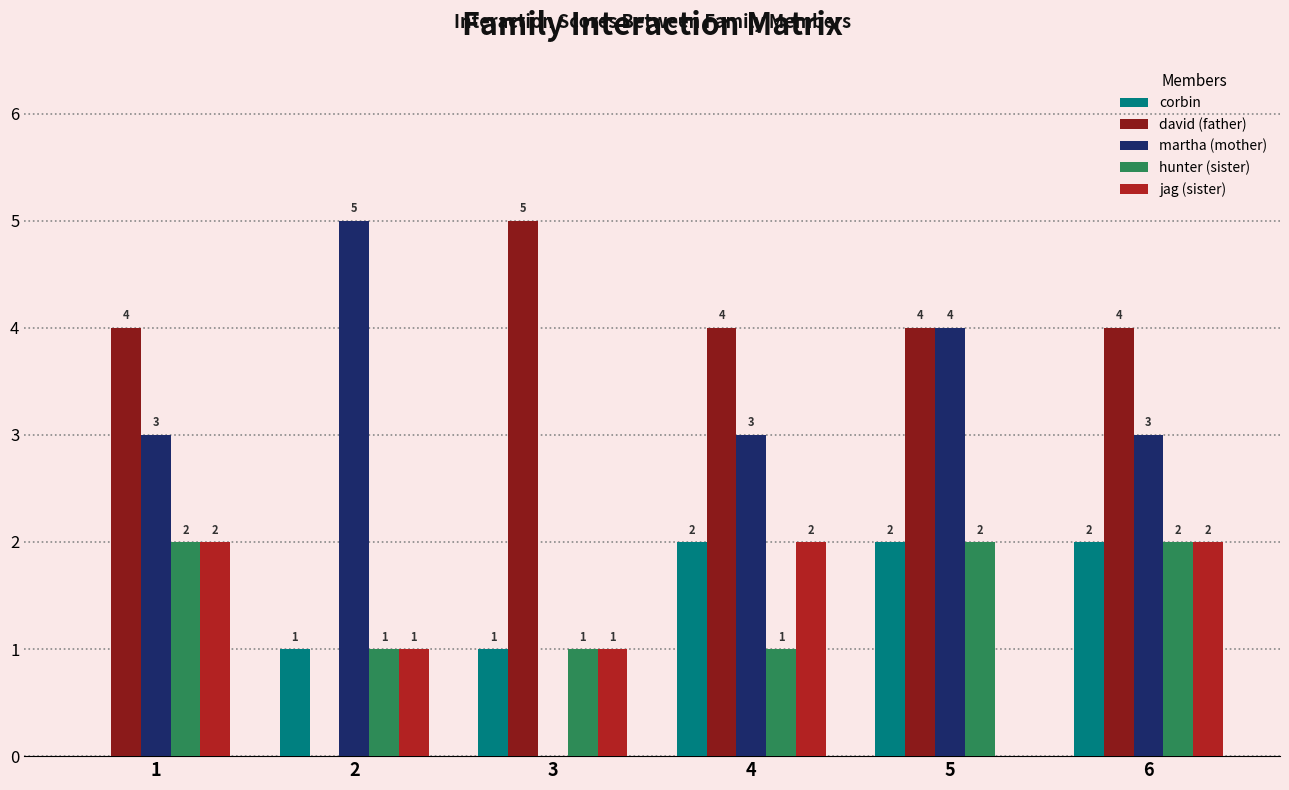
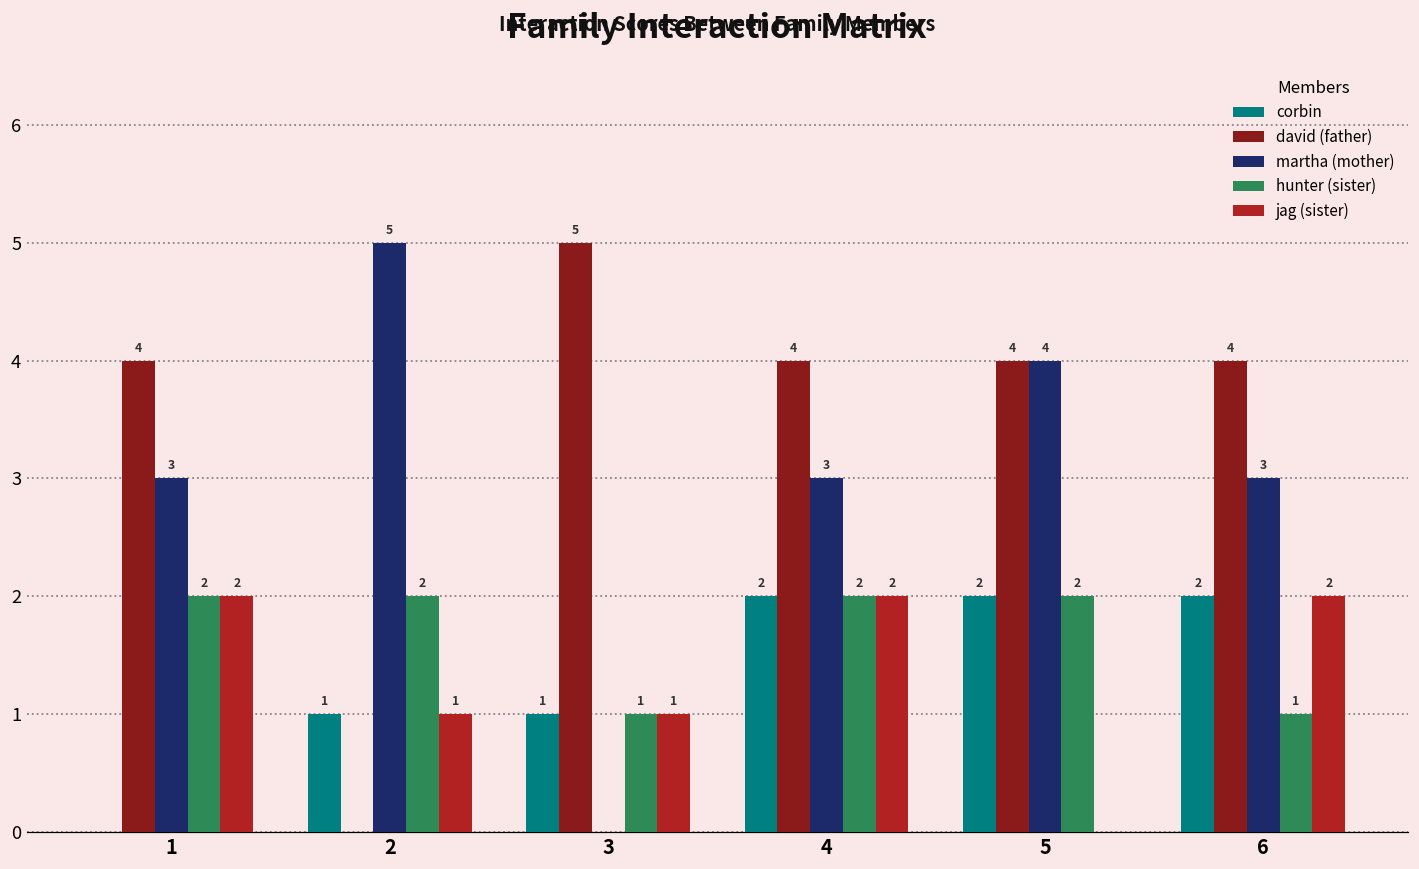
hunter (sister), 2: 1 -> 2
hunter (sister), 4: 1 -> 2
hunter (sister), 6: 2 -> 1
